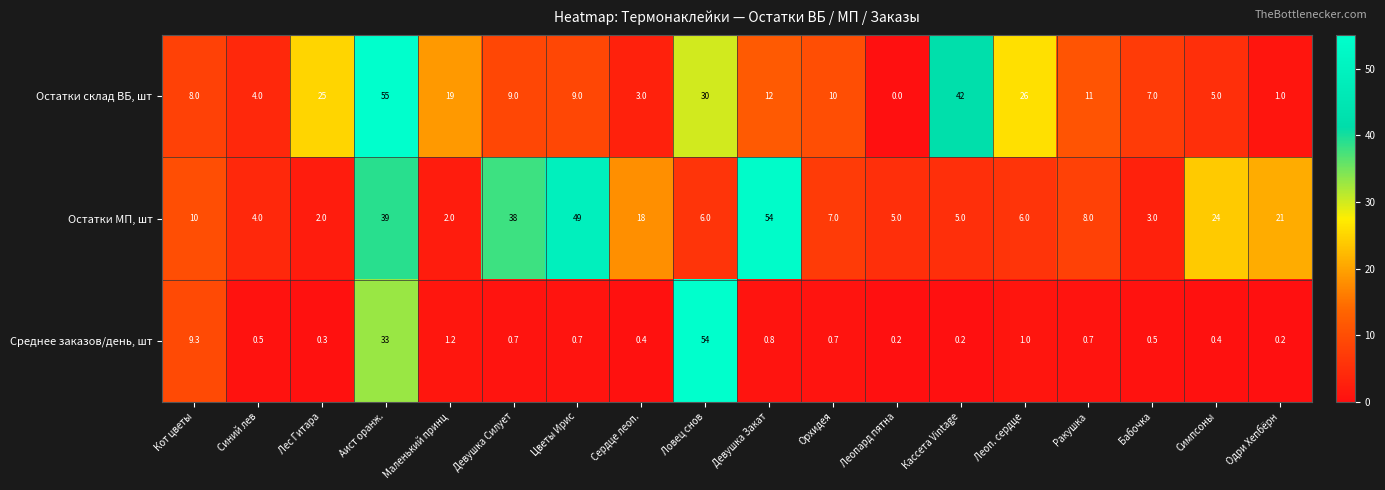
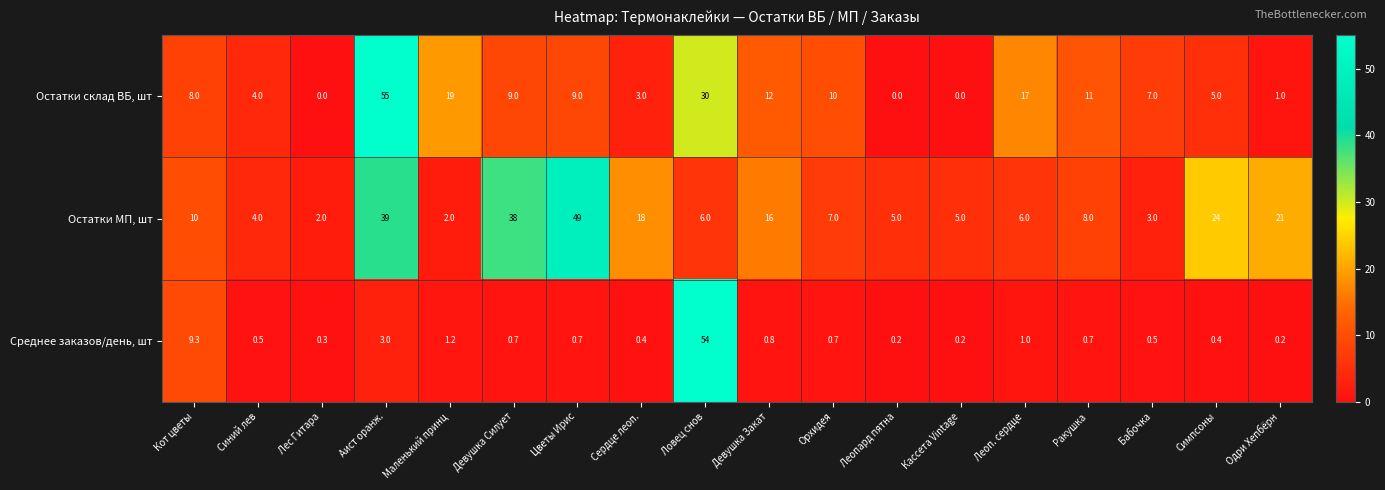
Остатки склад ВБ, шт, Лес Гитара: 25 -> 0.0
Остатки склад ВБ, шт, Кассета Vintage: 42 -> 0.0
Остатки склад ВБ, шт, Леоп. сердце: 26 -> 17
Остатки МП, шт, Девушка Закат: 54 -> 16
Среднее заказов/день, шт, Аист оранж.: 33 -> 3.0
